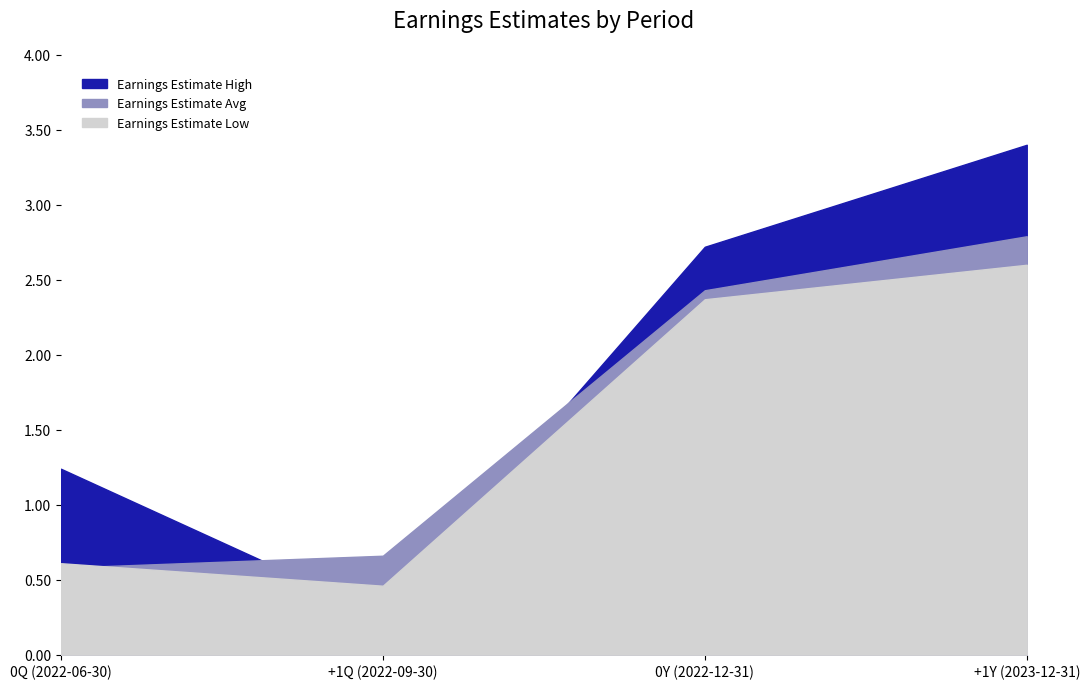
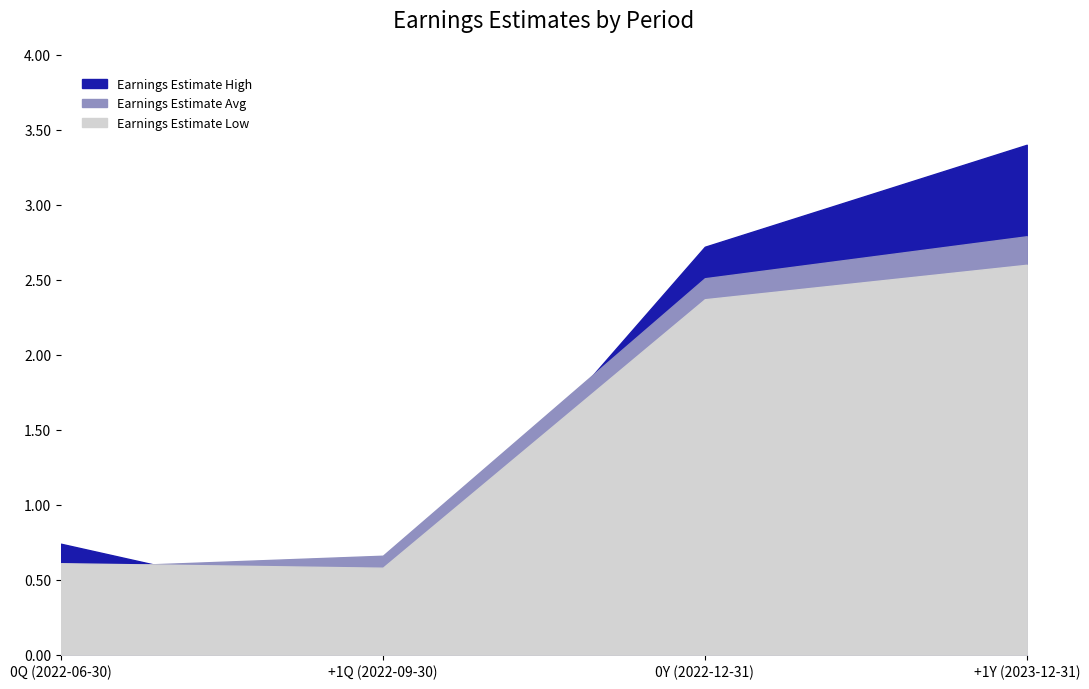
Earnings Estimate High, 0Q (2022-06-30): 1.24 -> 0.74
Earnings Estimate Low, +1Q (2022-09-30): 0.46 -> 0.58
Earnings Estimate Avg, 0Y (2022-12-31): 2.43 -> 2.51
